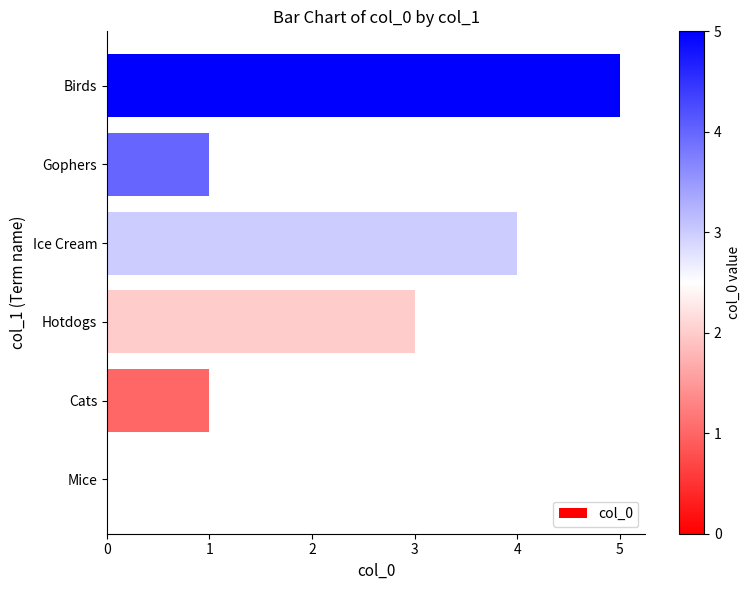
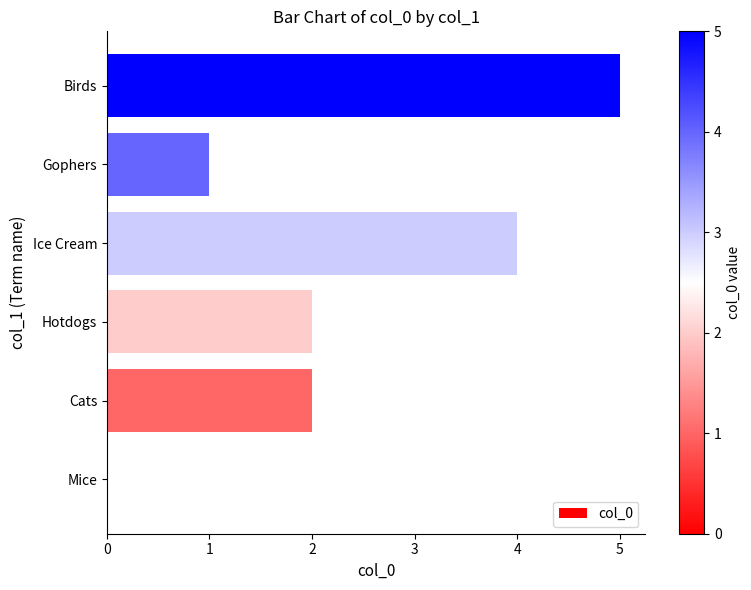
Hotdogs: 3 -> 2
Cats: 1 -> 2
